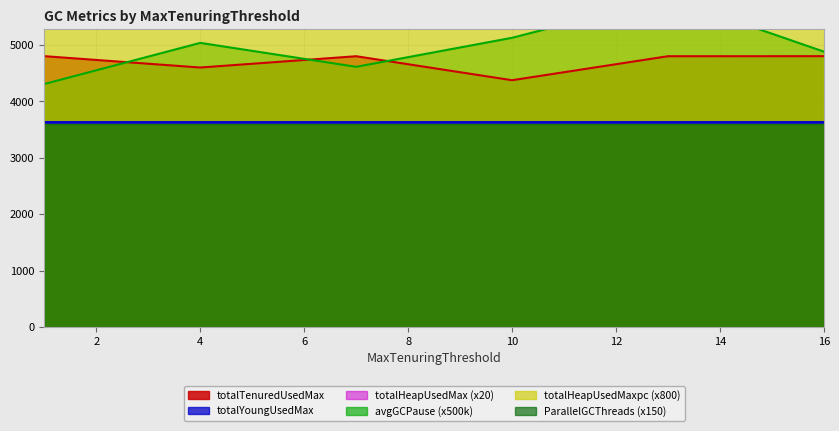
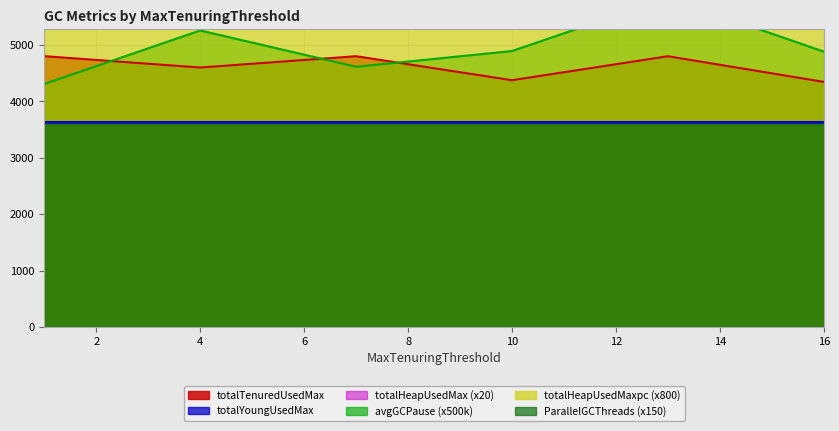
avgGCPause (x500k), 4: 5000 -> 5300
avgGCPause (x500k), 10: 5100 -> 4900
totalTenuredUsedMax, 16: 4800 -> 4300
